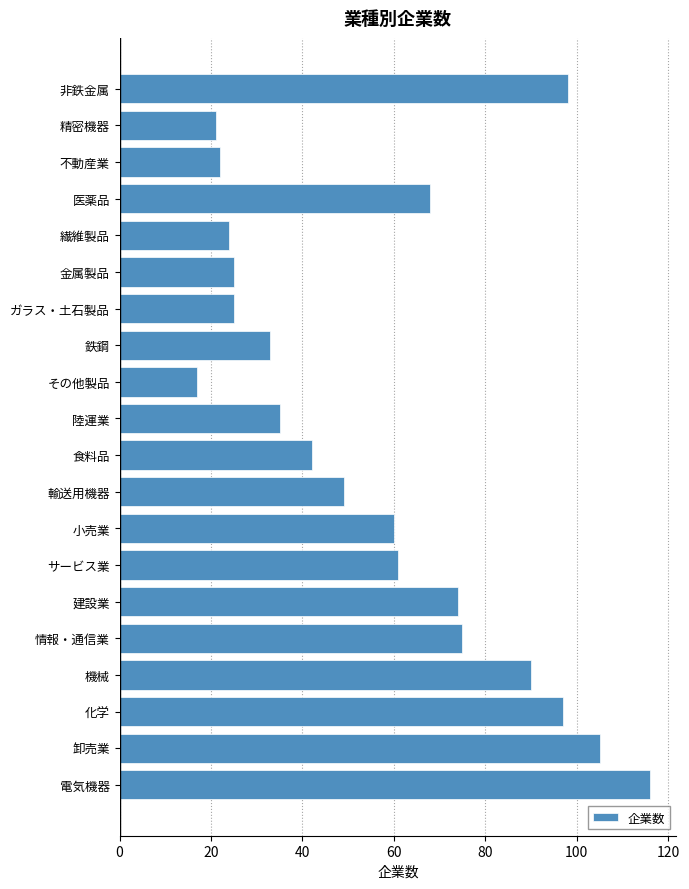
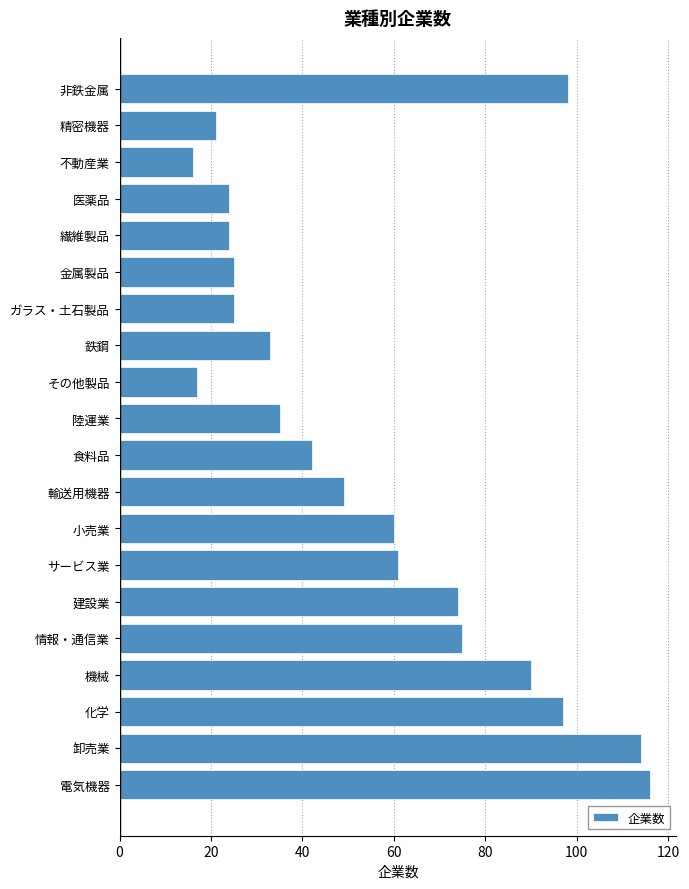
不動産業: 22 -> 16
医薬品: 68 -> 24
卸売業: 105 -> 114
